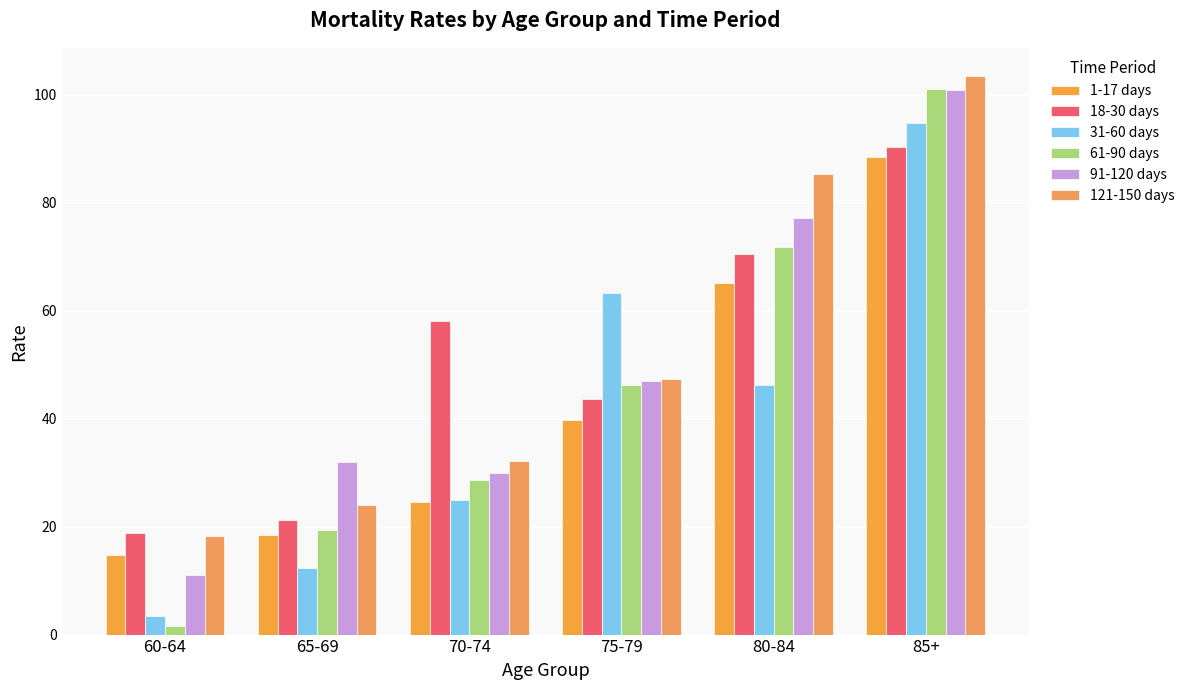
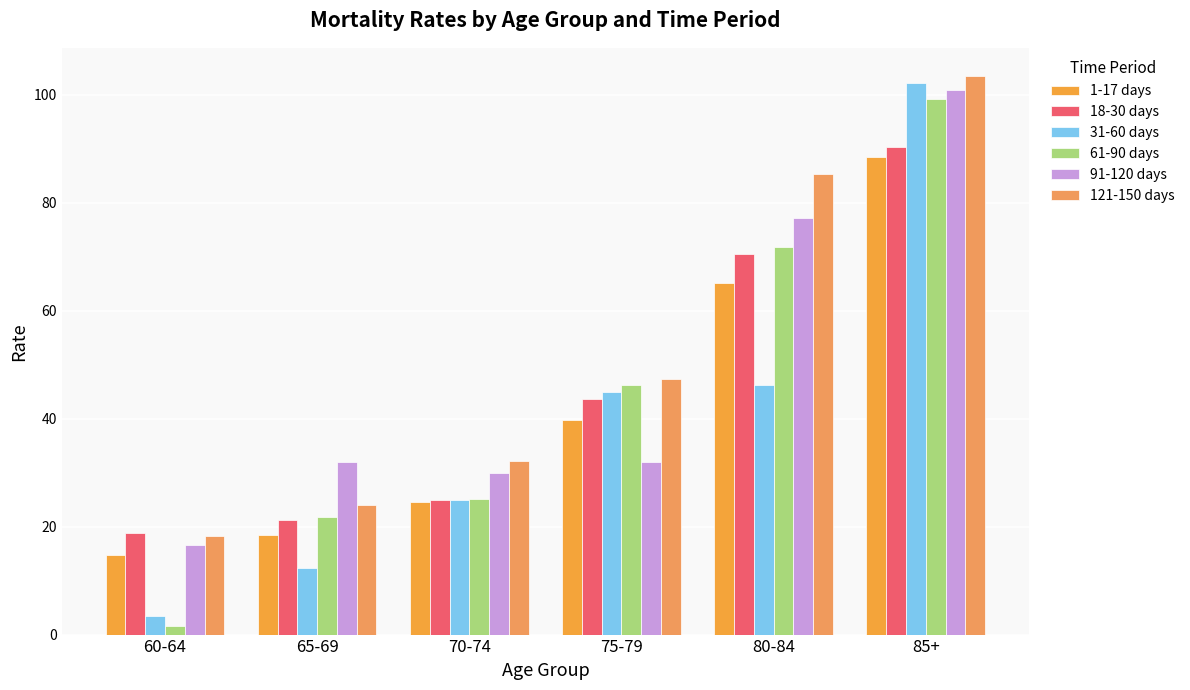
91-120 days, 60-64: 11 -> 17
61-90 days, 65-69: 19 -> 22
18-30 days, 70-74: 58 -> 25
61-90 days, 70-74: 29 -> 25
31-60 days, 75-79: 63 -> 45
91-120 days, 75-79: 47 -> 32
31-60 days, 85+: 95 -> 102
61-90 days, 85+: 101 -> 99
